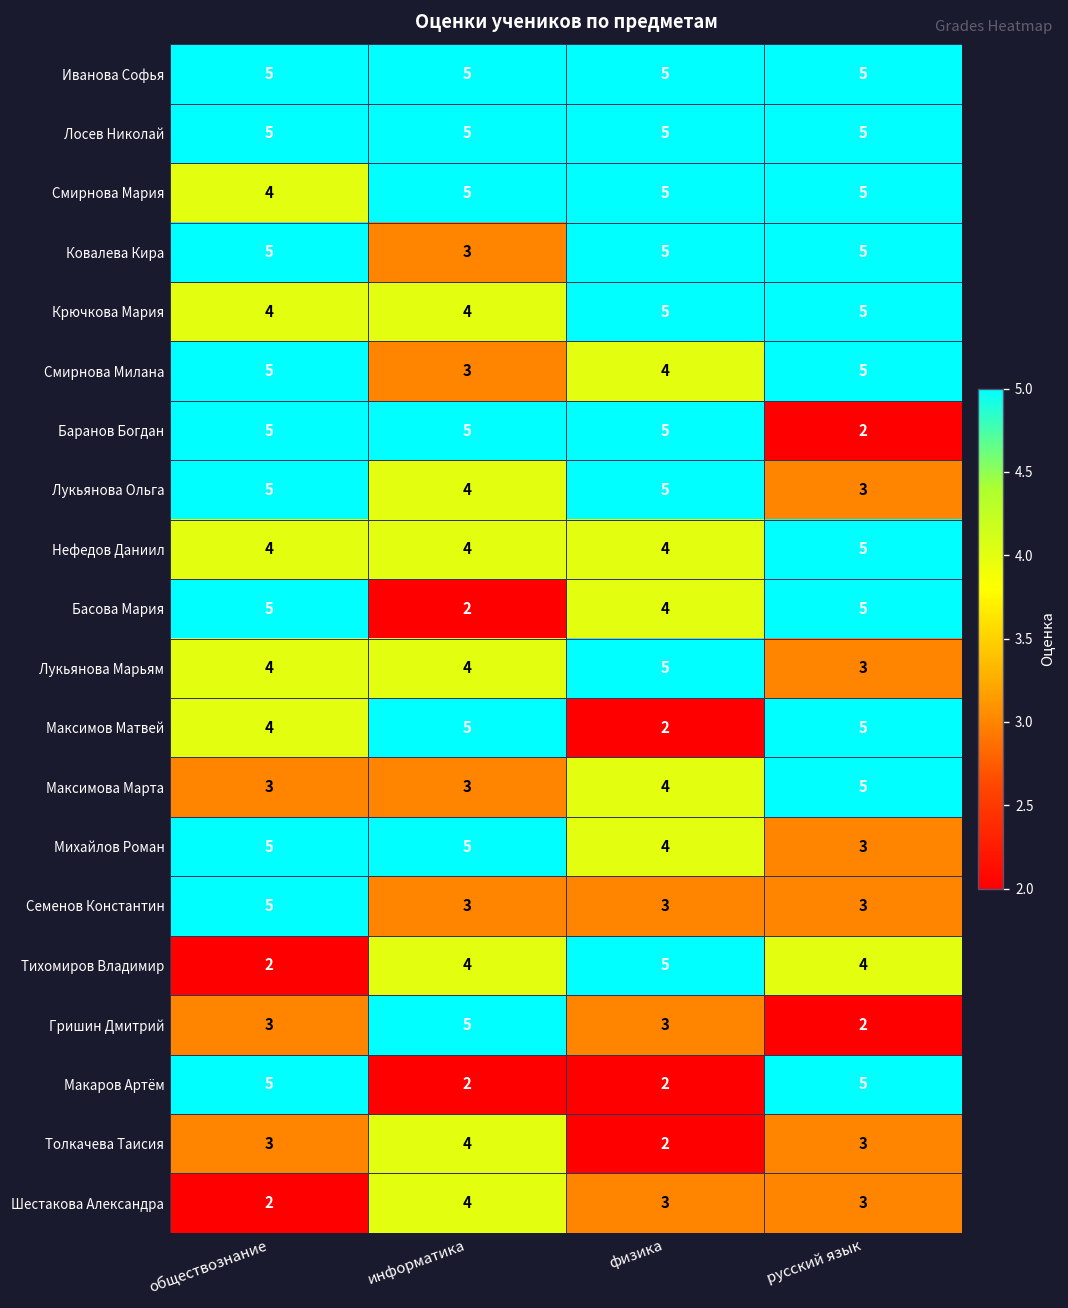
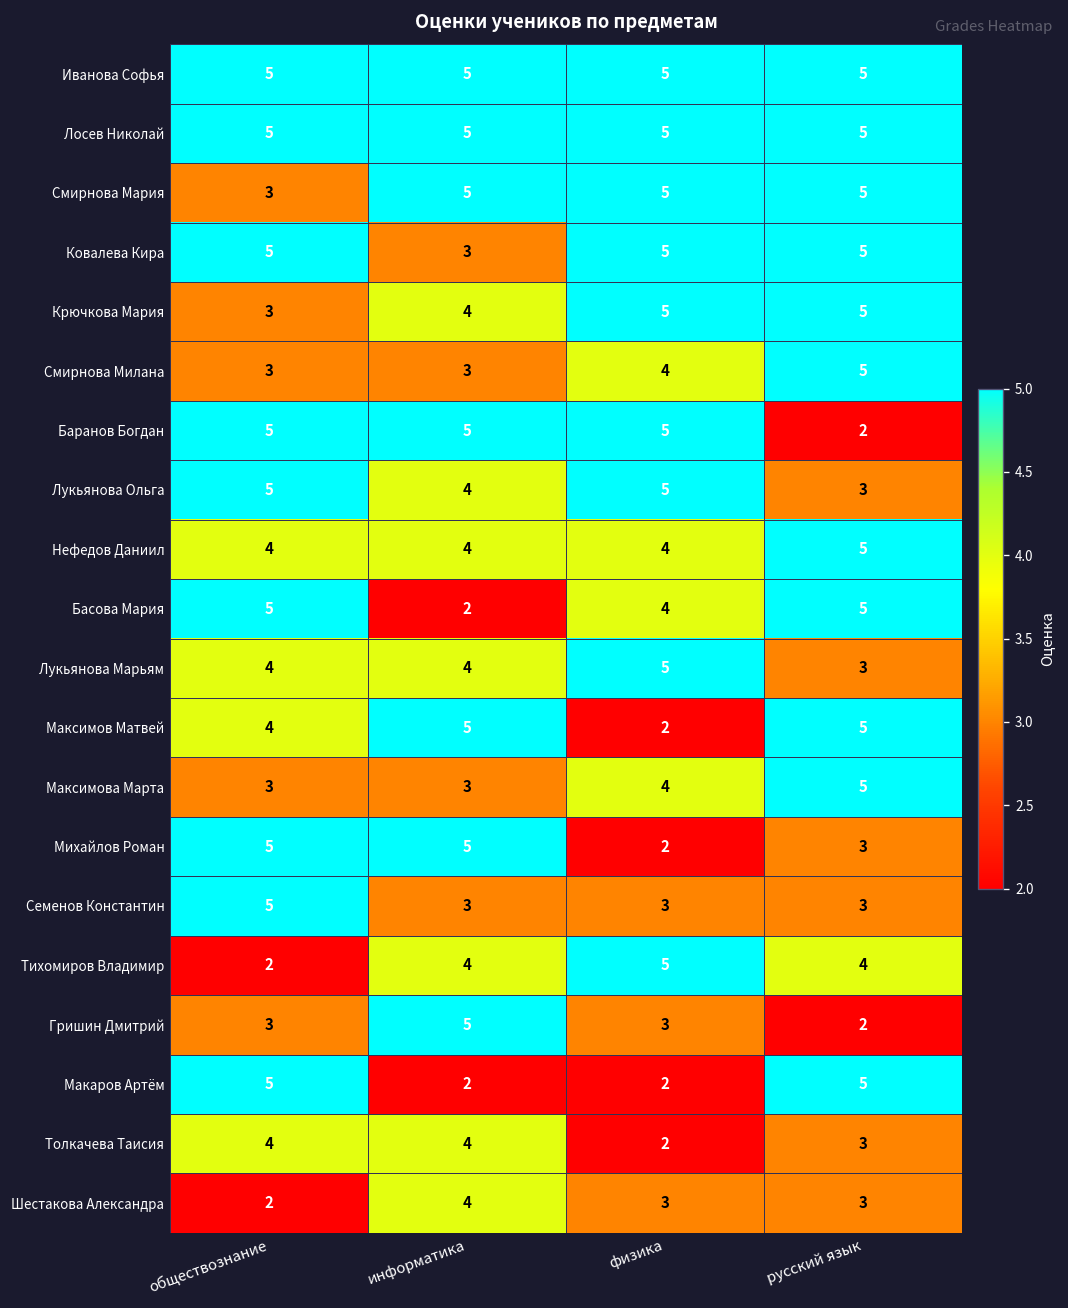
Смирнова Мария, обществознание: 4 -> 3
Крючкова Мария, обществознание: 4 -> 3
Смирнова Милана, обществознание: 5 -> 3
Михайлов Роман, физика: 4 -> 2
Толкачева Таисия, обществознание: 3 -> 4
